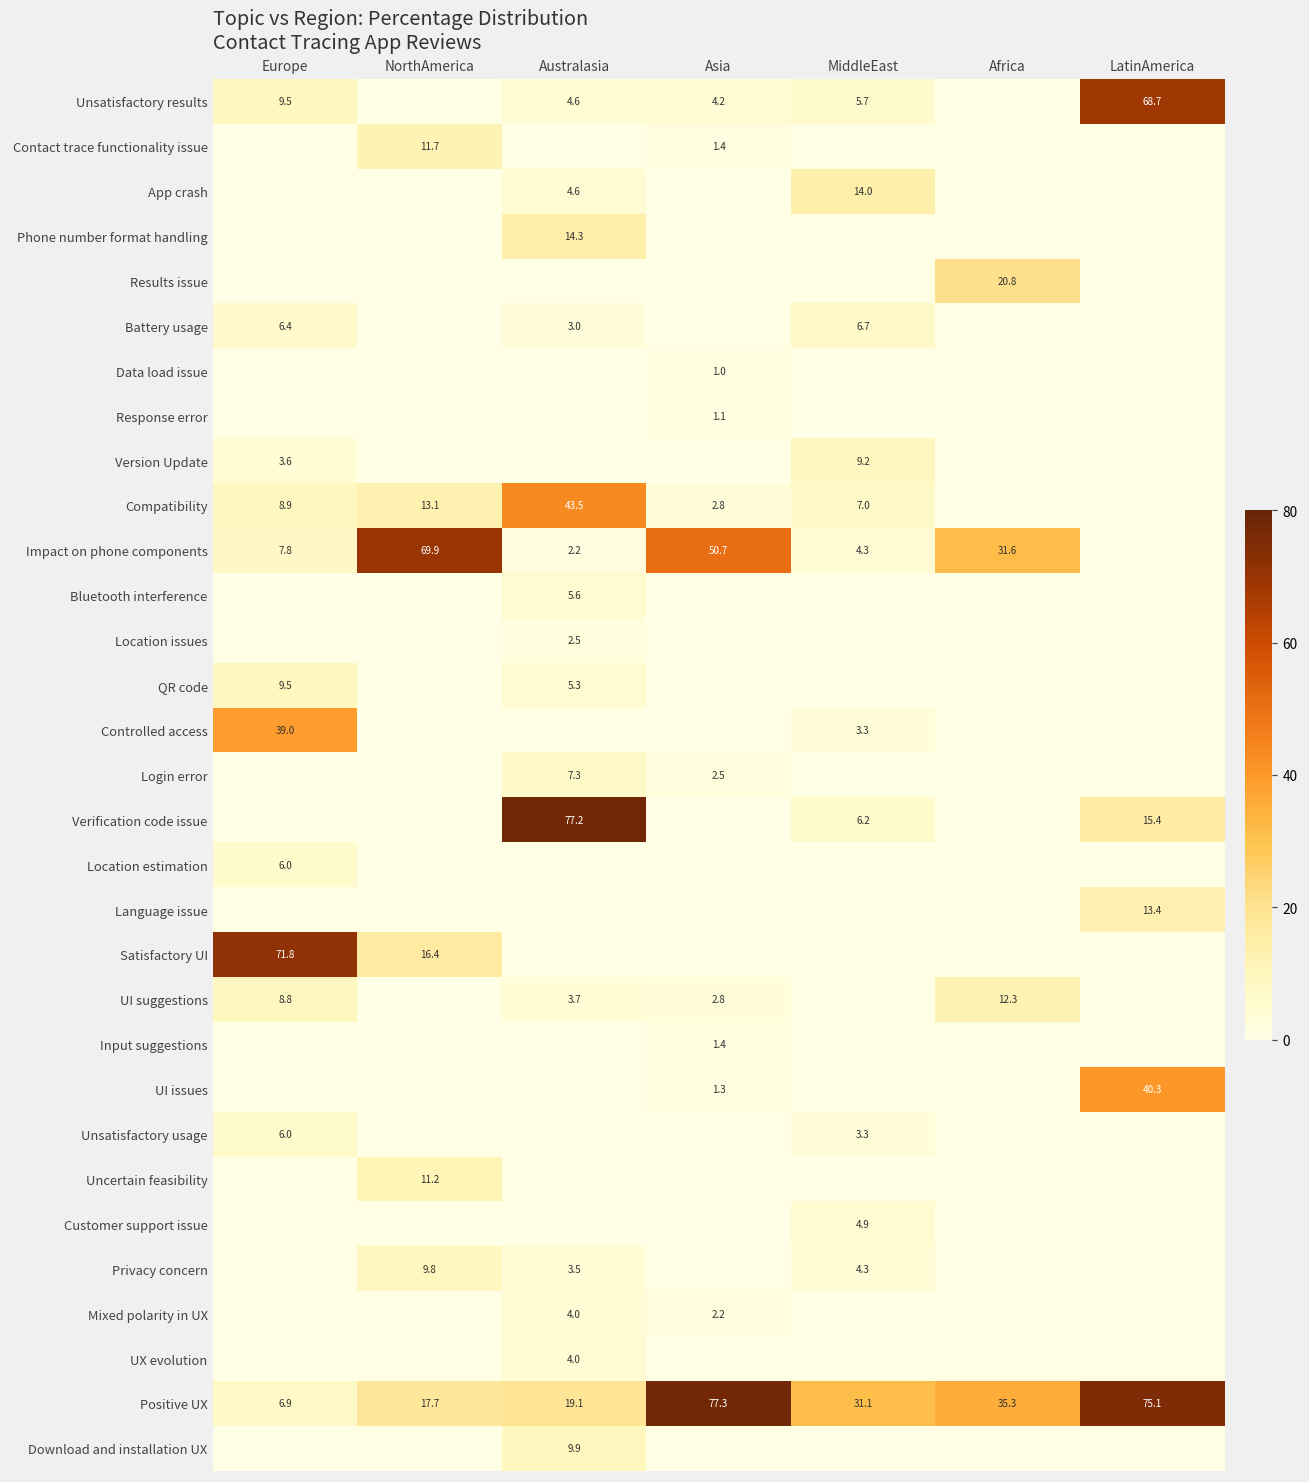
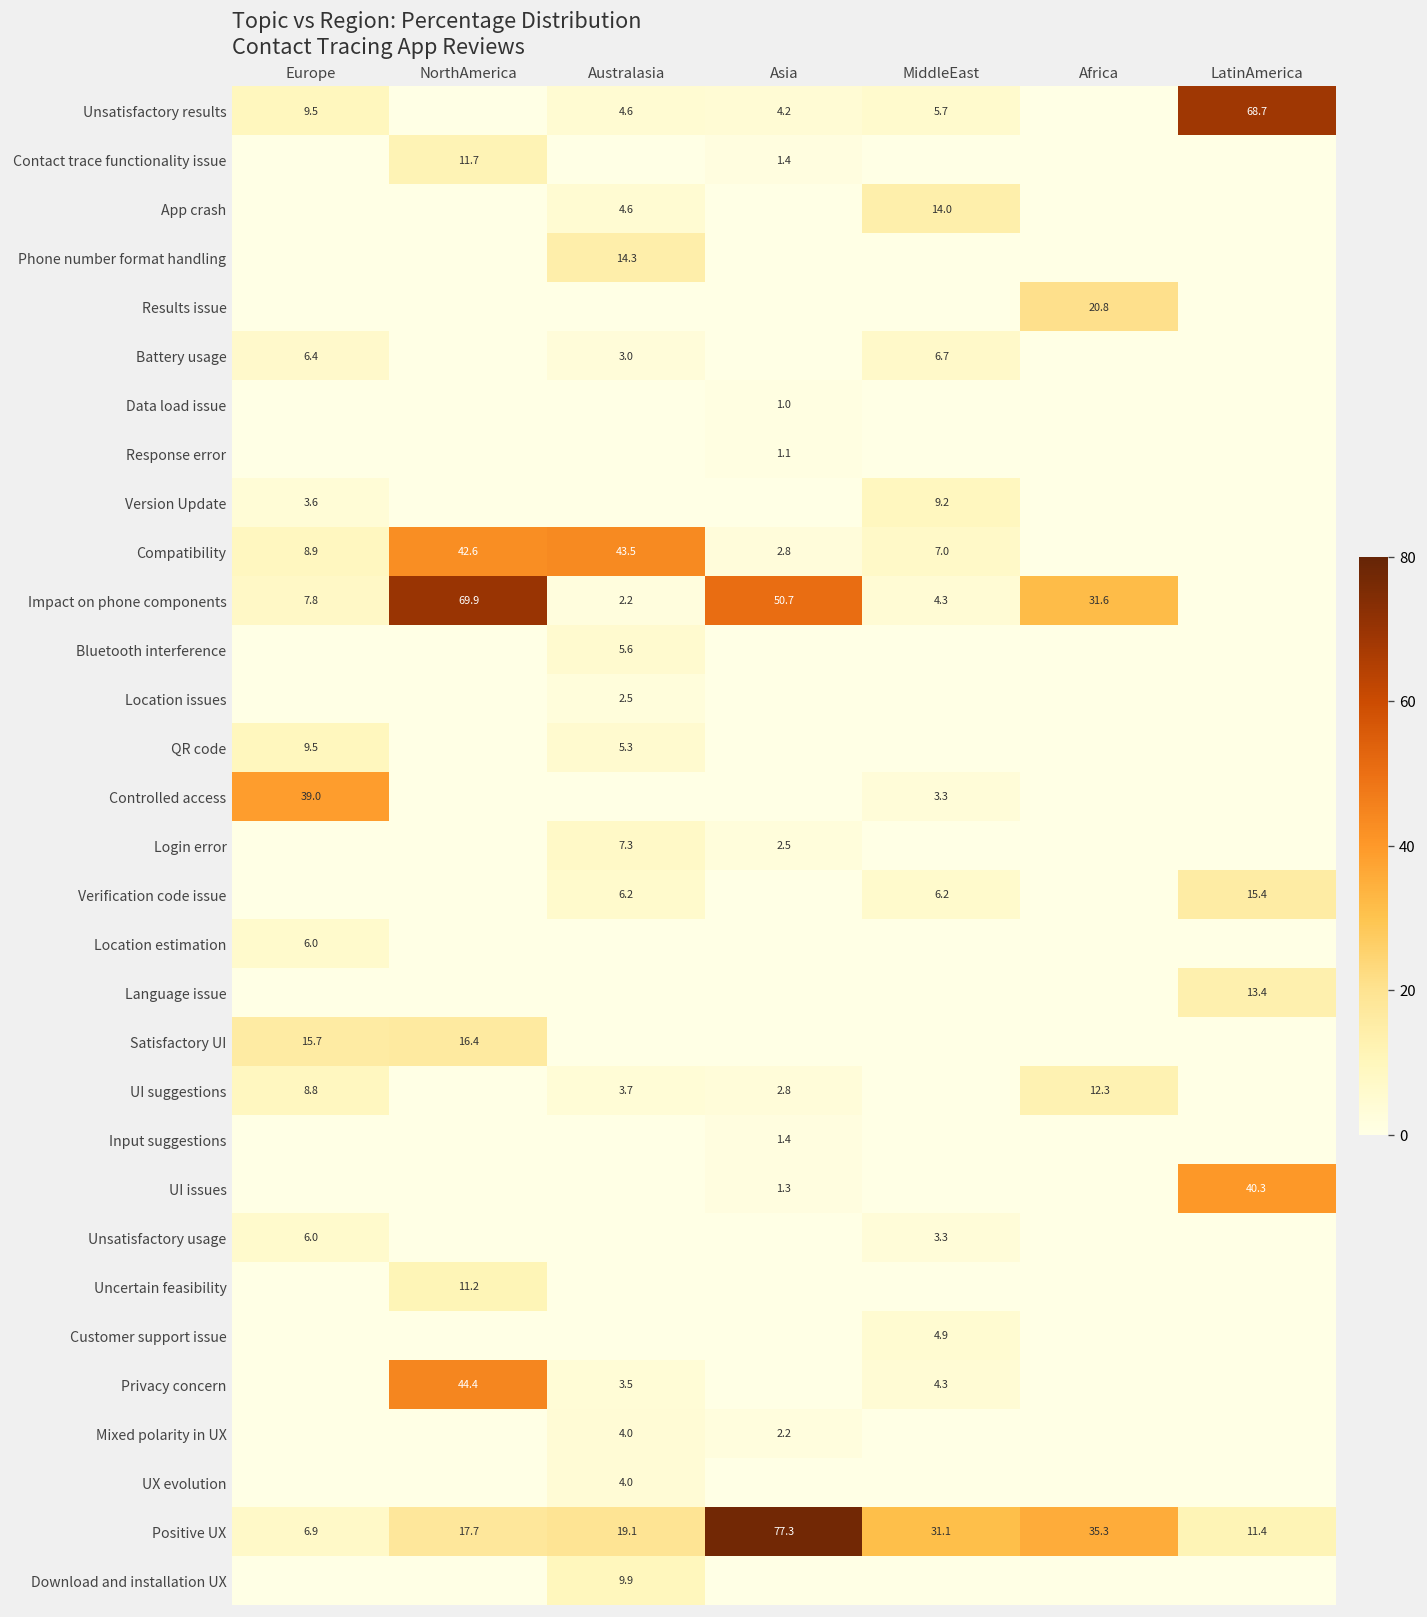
Compatibility, NorthAmerica: 13.1 -> 42.6
Verification code issue, Australasia: 77.2 -> 6.2
Satisfactory UI, Europe: 71.8 -> 15.7
Privacy concern, NorthAmerica: 9.8 -> 44.4
Positive UX, LatinAmerica: 75.1 -> 11.4
